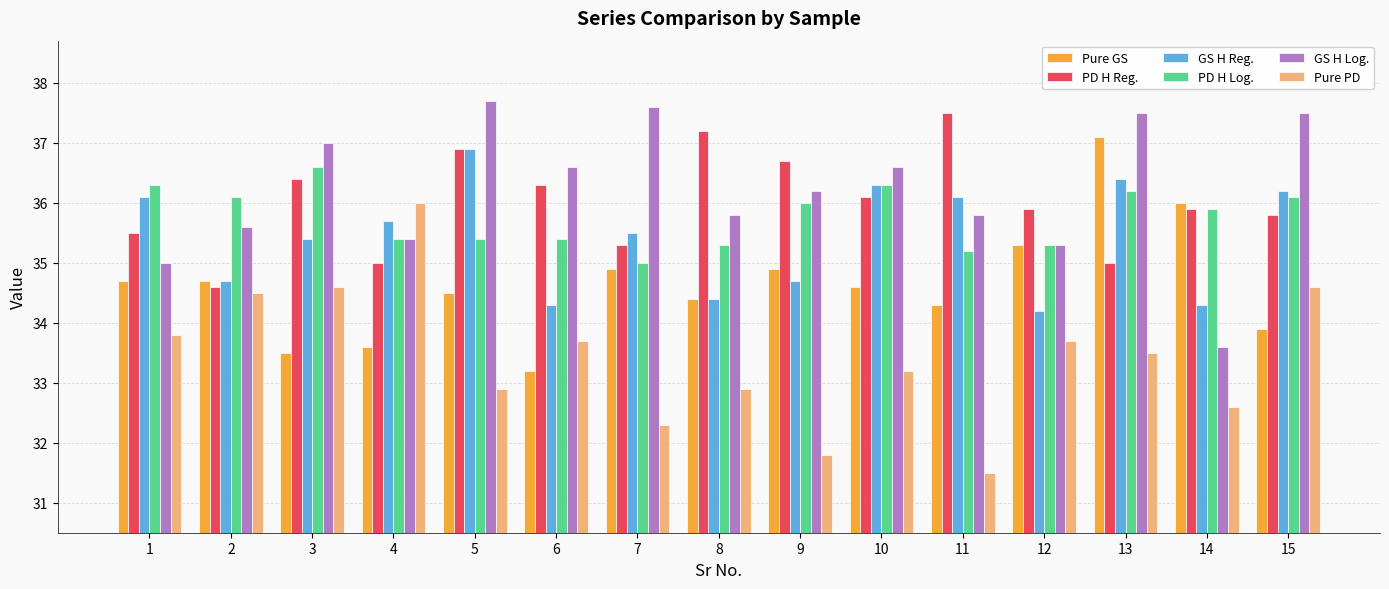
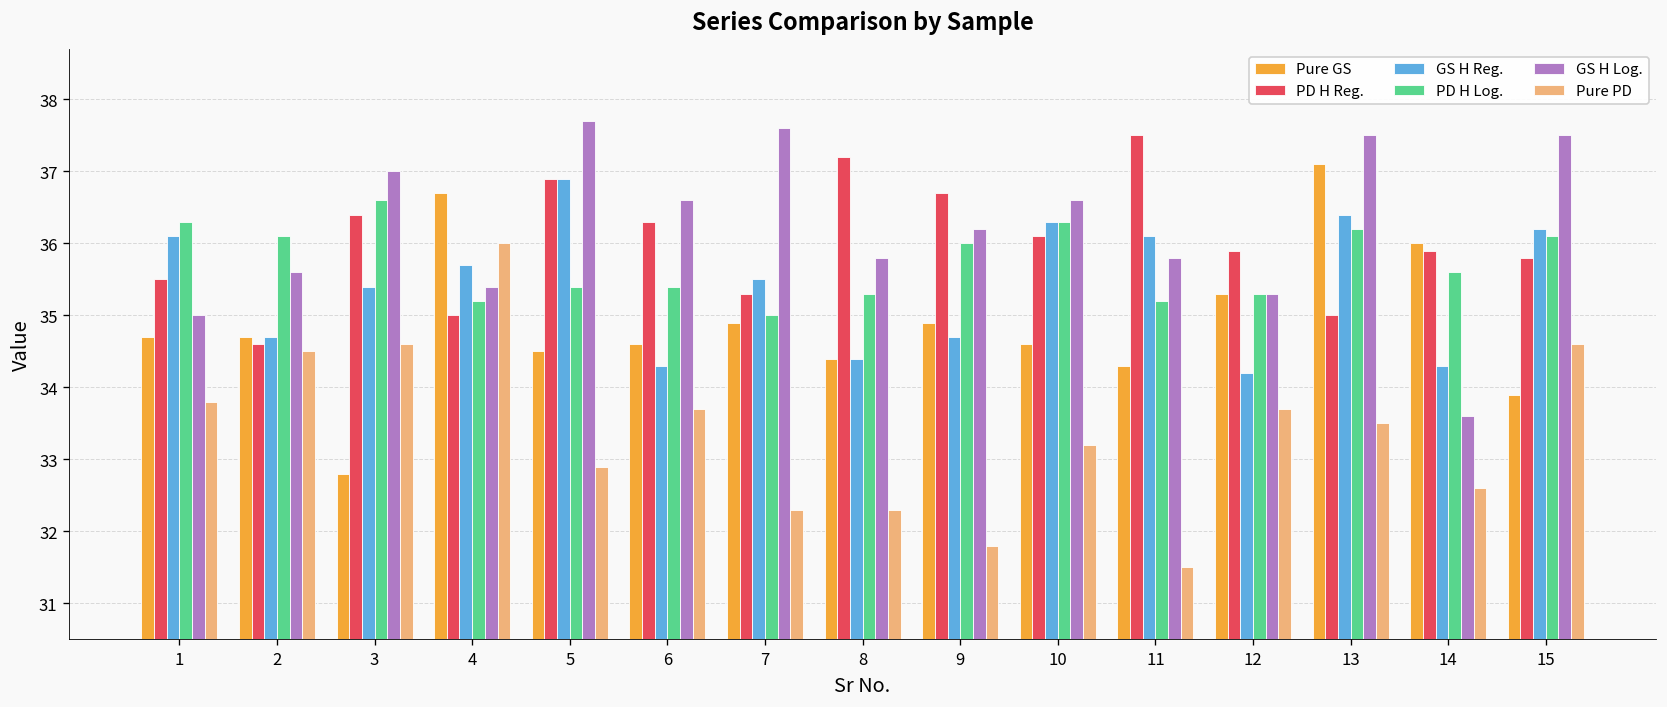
Pure GS, 3: 33.5 -> 32.8
Pure GS, 4: 33.6 -> 36.7
PD H Log., 4: 35.4 -> 35.2
Pure GS, 6: 33.2 -> 34.6
Pure PD, 8: 32.9 -> 32.3
PD H Log., 14: 35.9 -> 35.6
